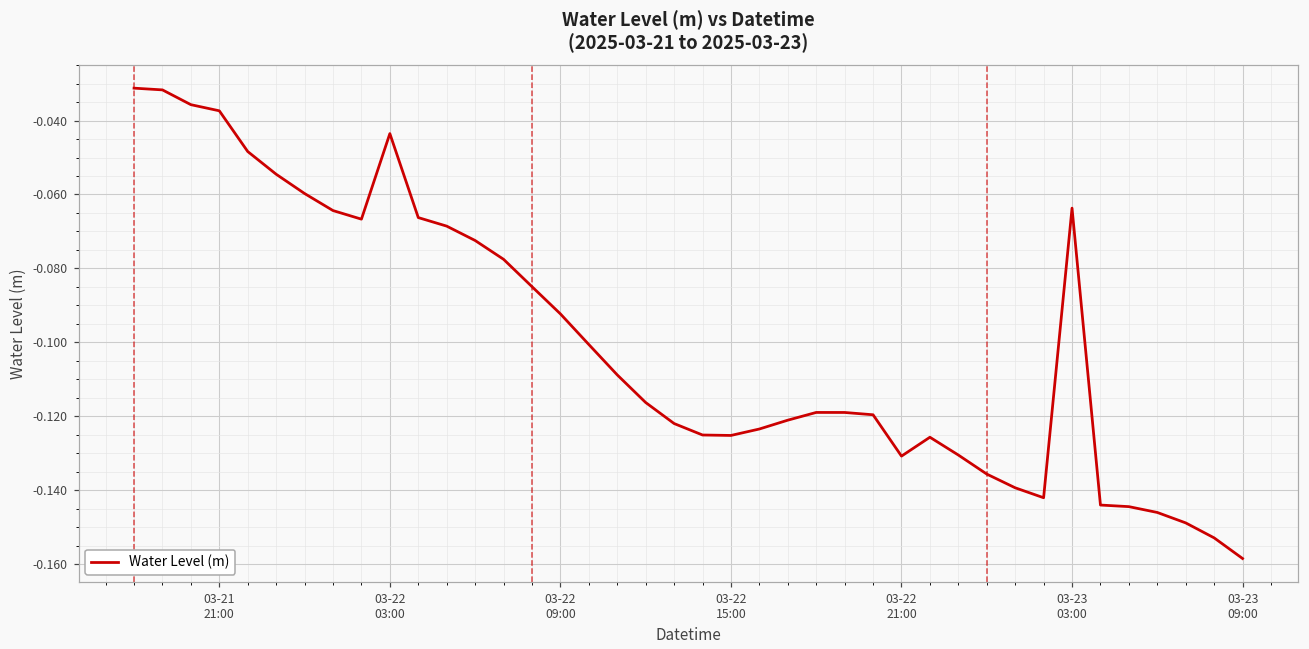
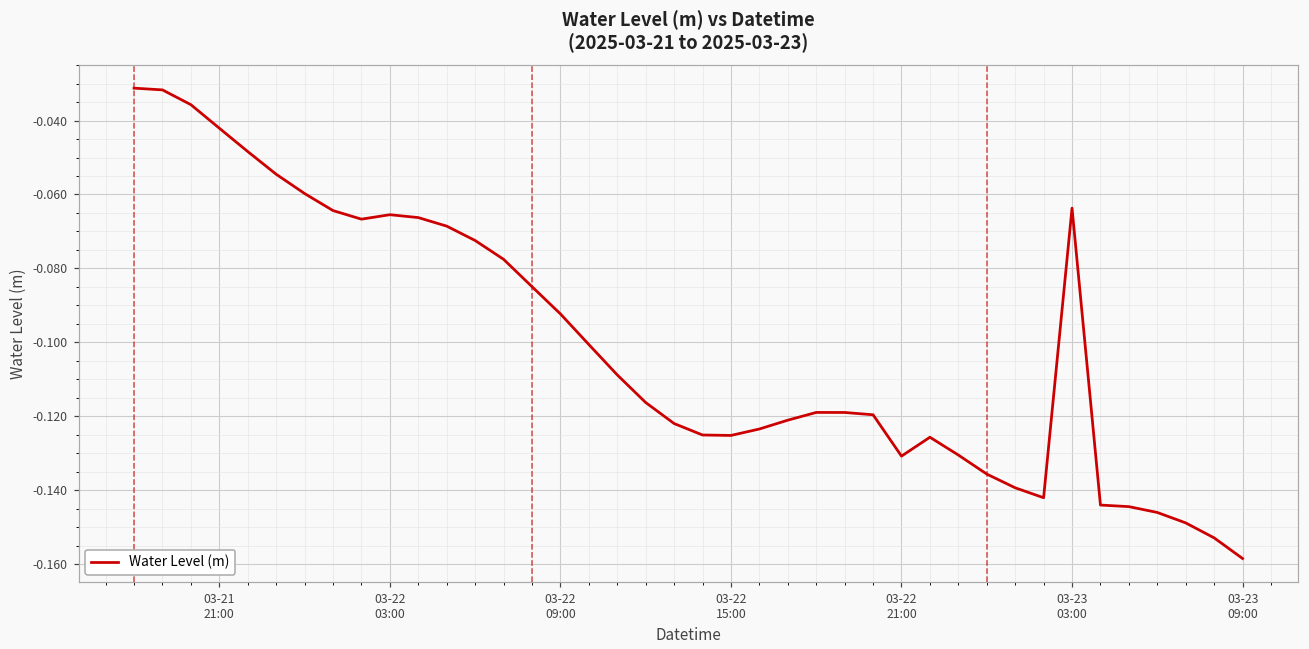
03-21 21:00: -0.037 -> -0.042
03-22 03:00: -0.044 -> -0.065
